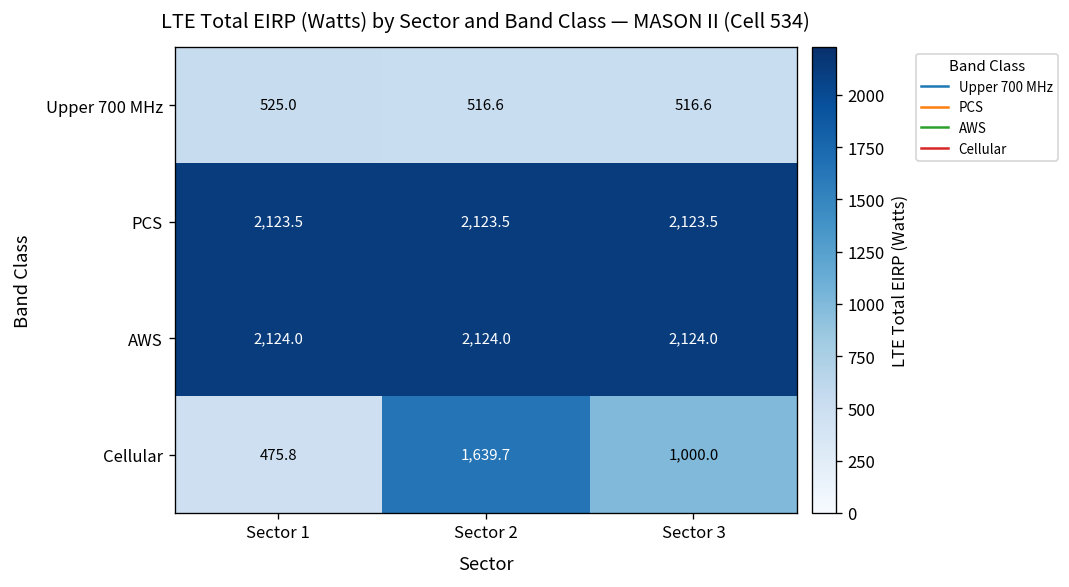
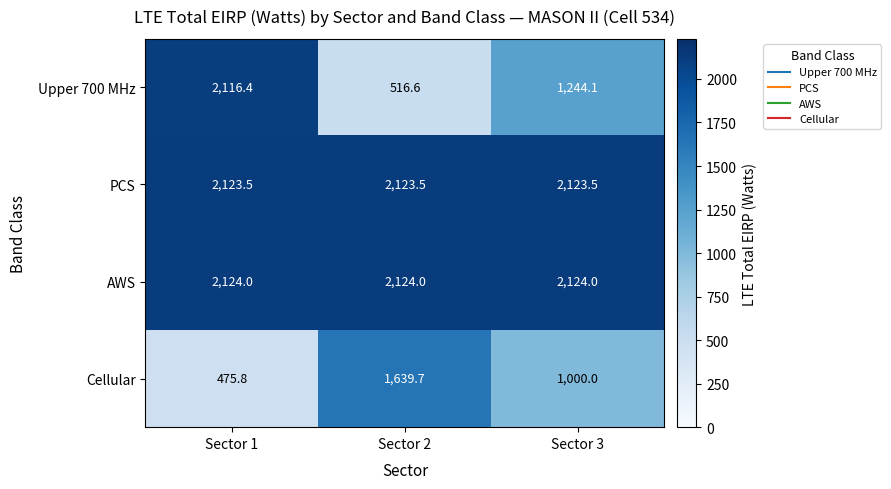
Upper 700 MHz, Sector 1: 525.0 -> 2,116.4
Upper 700 MHz, Sector 3: 516.6 -> 1,244.1
